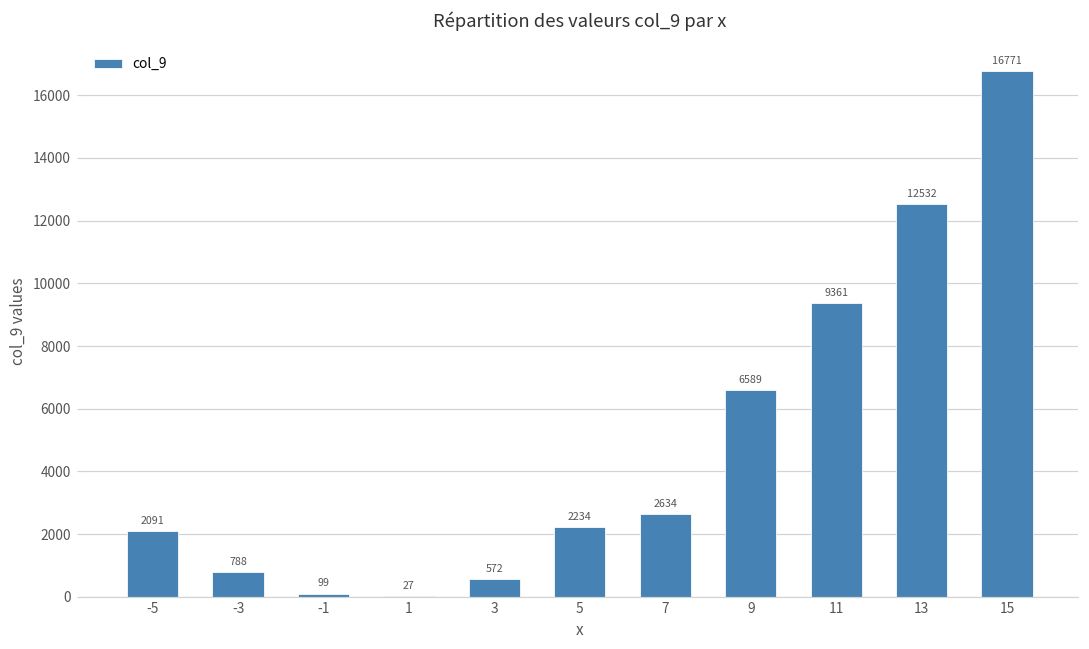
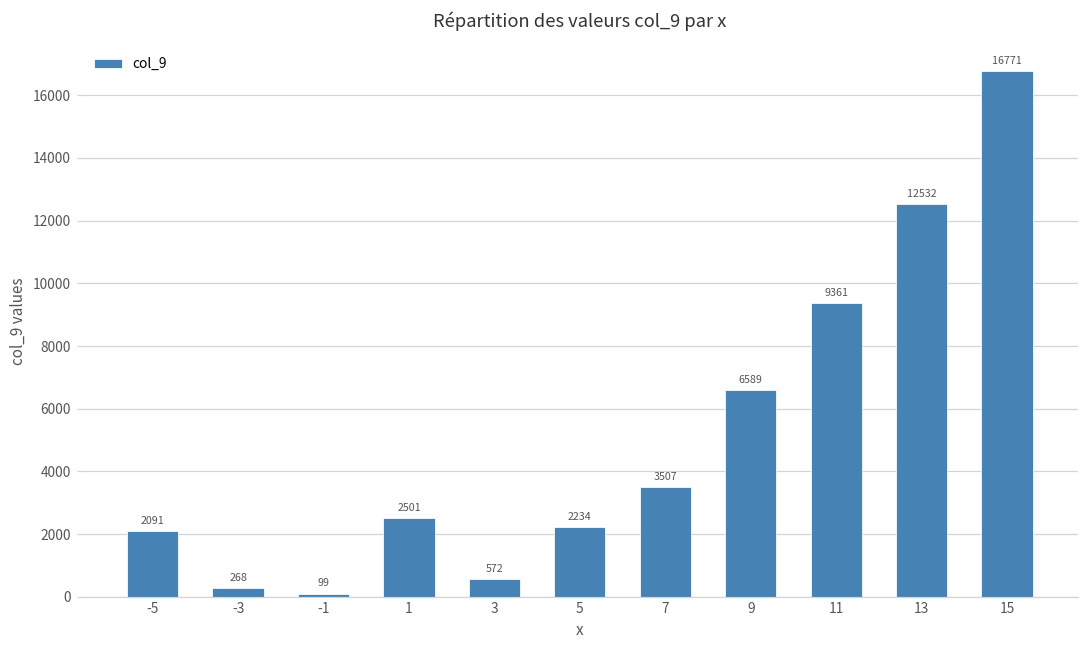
-3: 788 -> 268
1: 27 -> 2501
7: 2634 -> 3507
